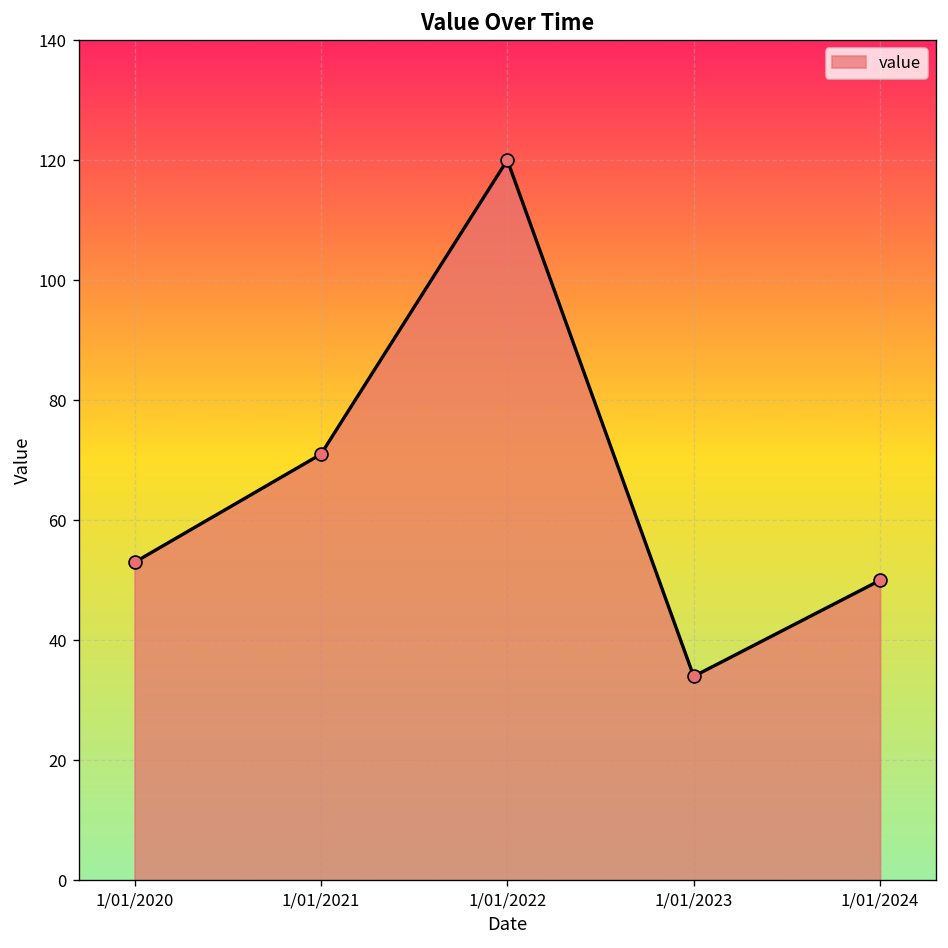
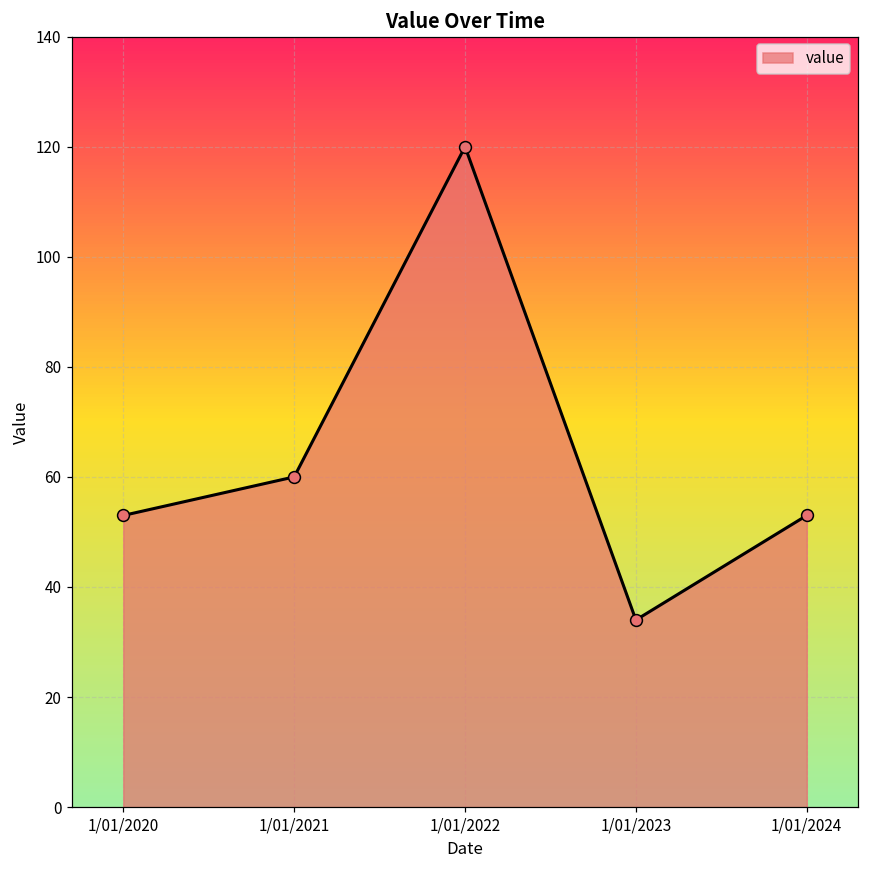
1/01/2021: 71 -> 60
1/01/2024: 50 -> 53
